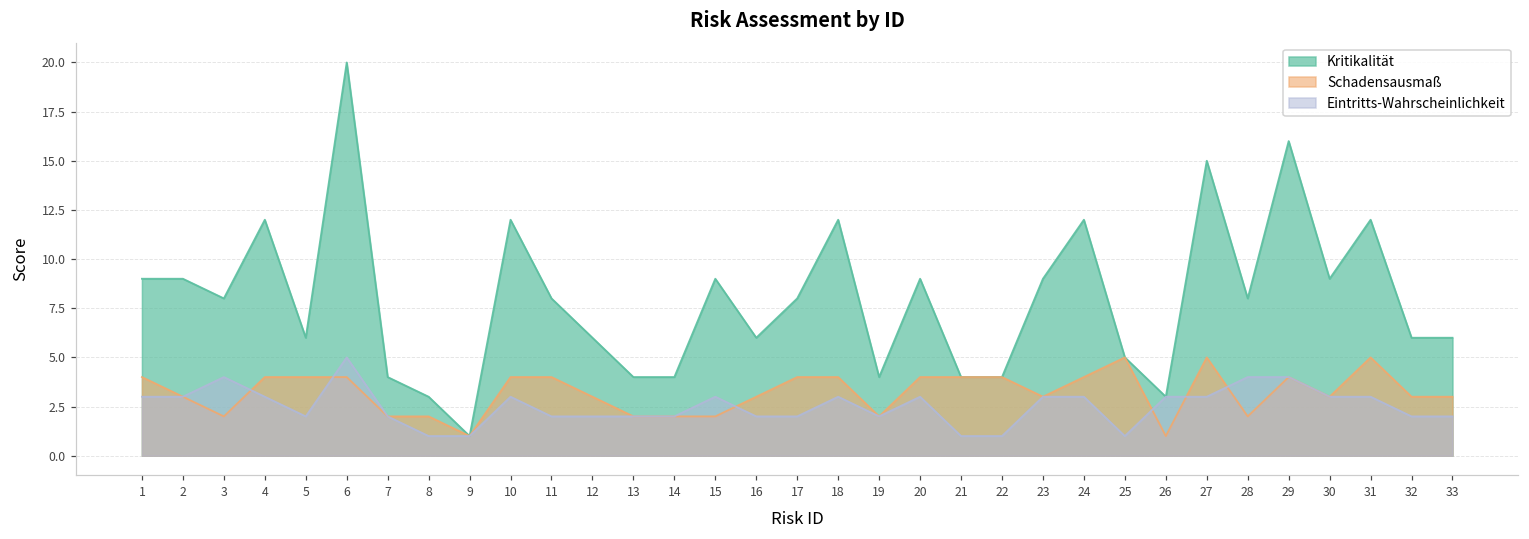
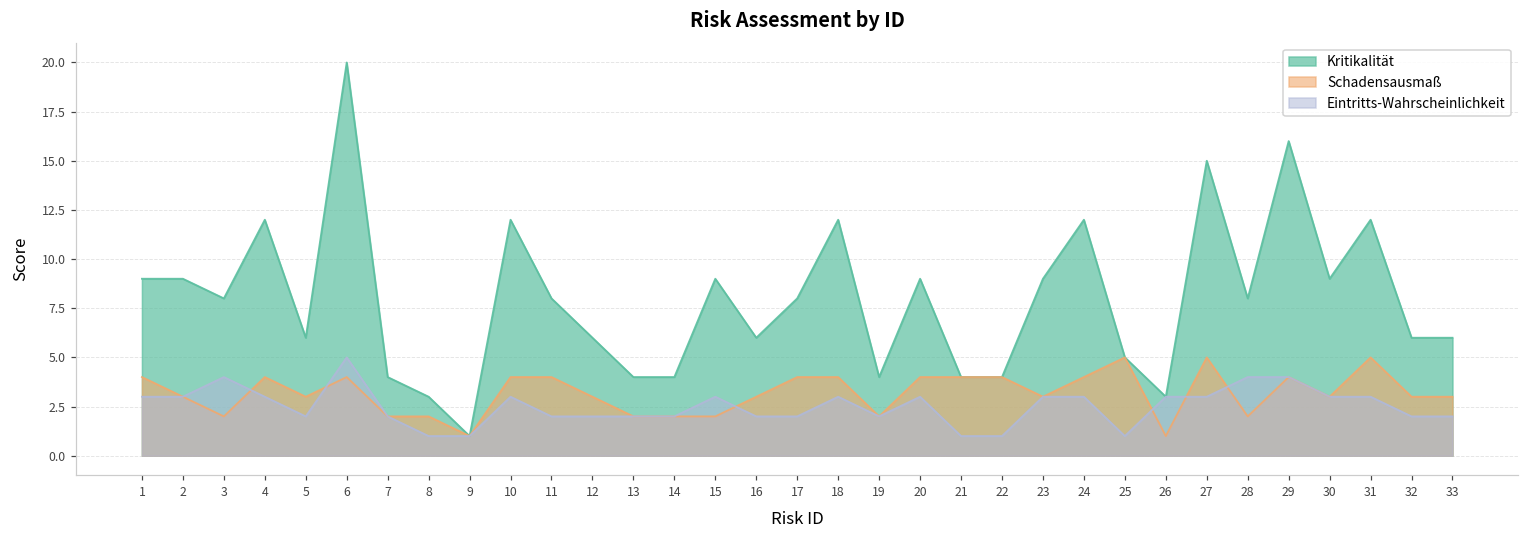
Schadensausmaß, 5: 4 -> 3
